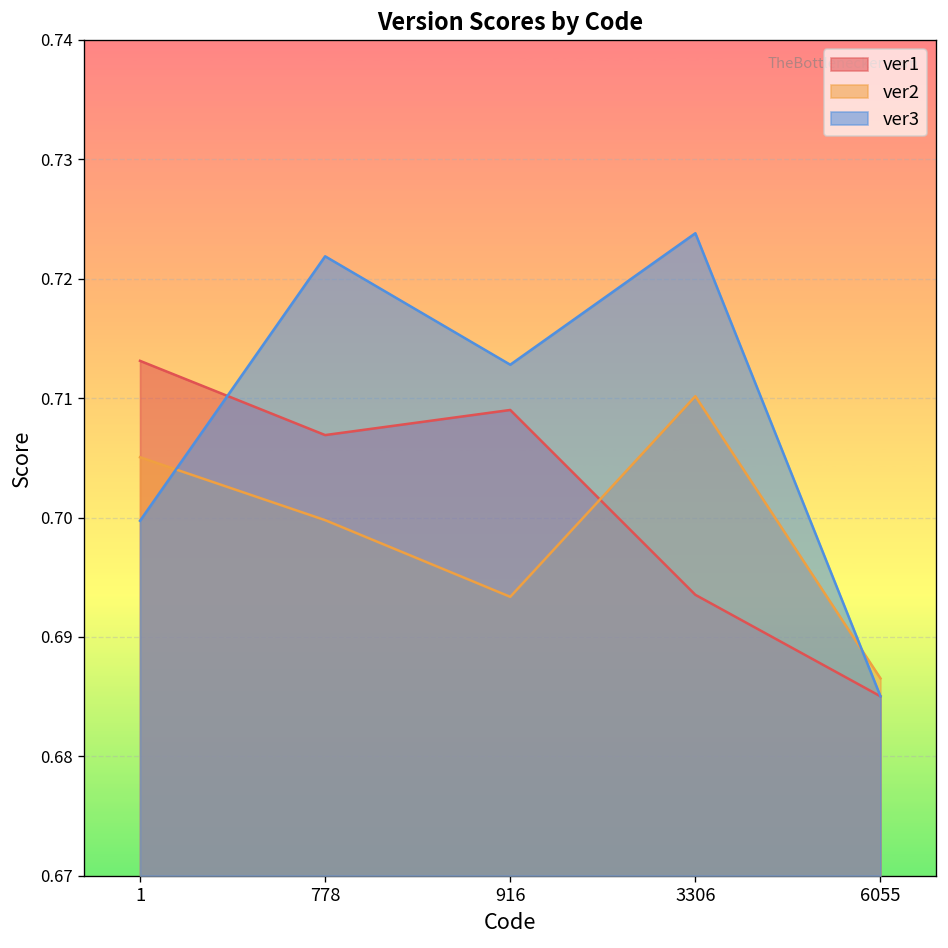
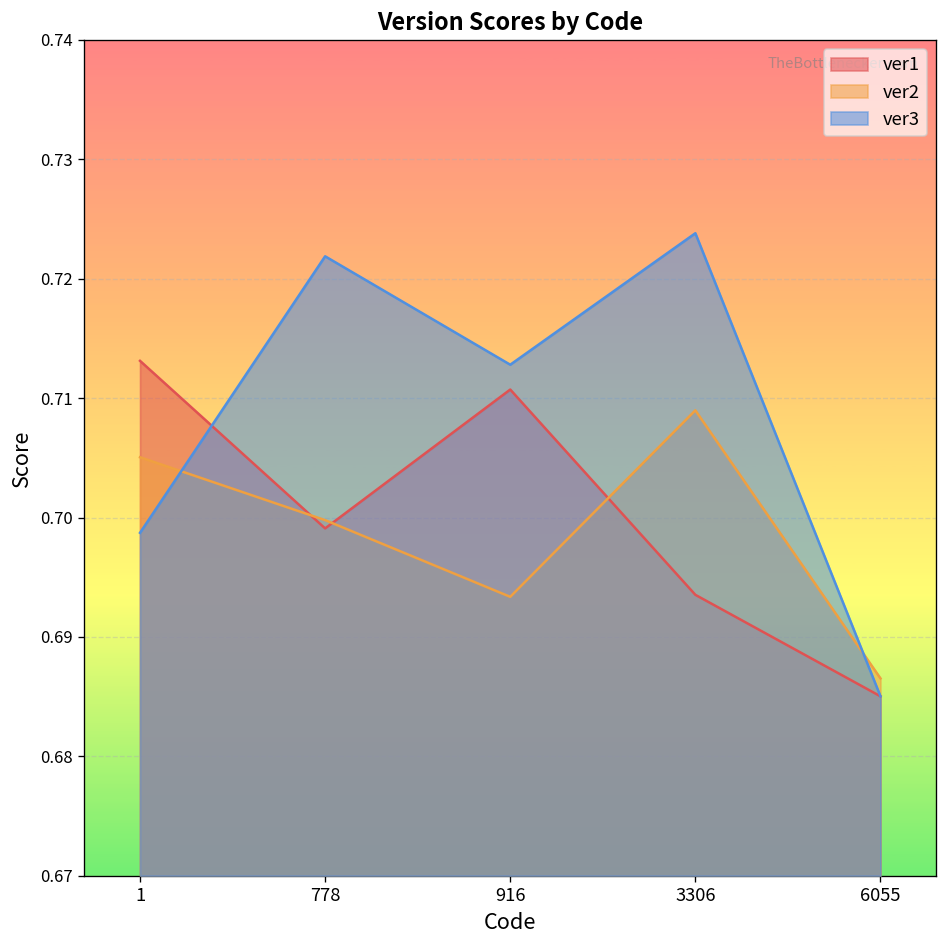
ver3, 1: 0.700 -> 0.699
ver1, 778: 0.707 -> 0.699
ver1, 916: 0.709 -> 0.711
ver2, 3306: 0.710 -> 0.709
